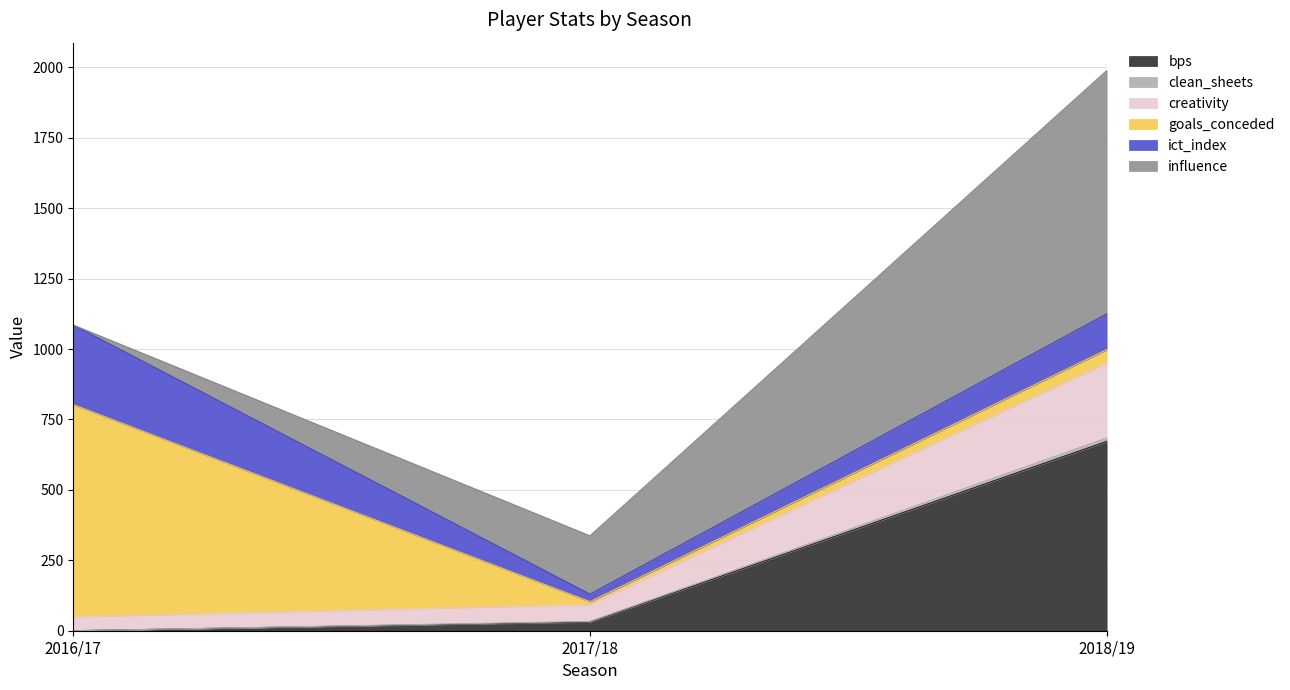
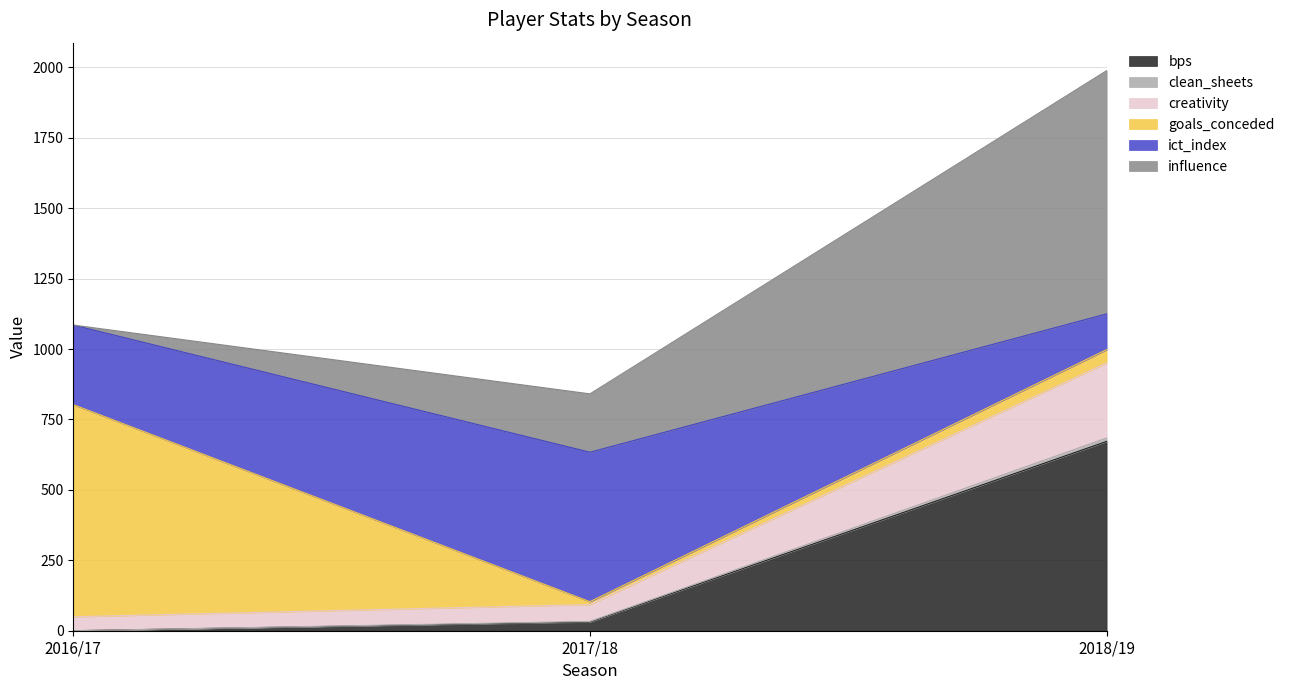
ict_index, 2017/18: 30 -> 530
